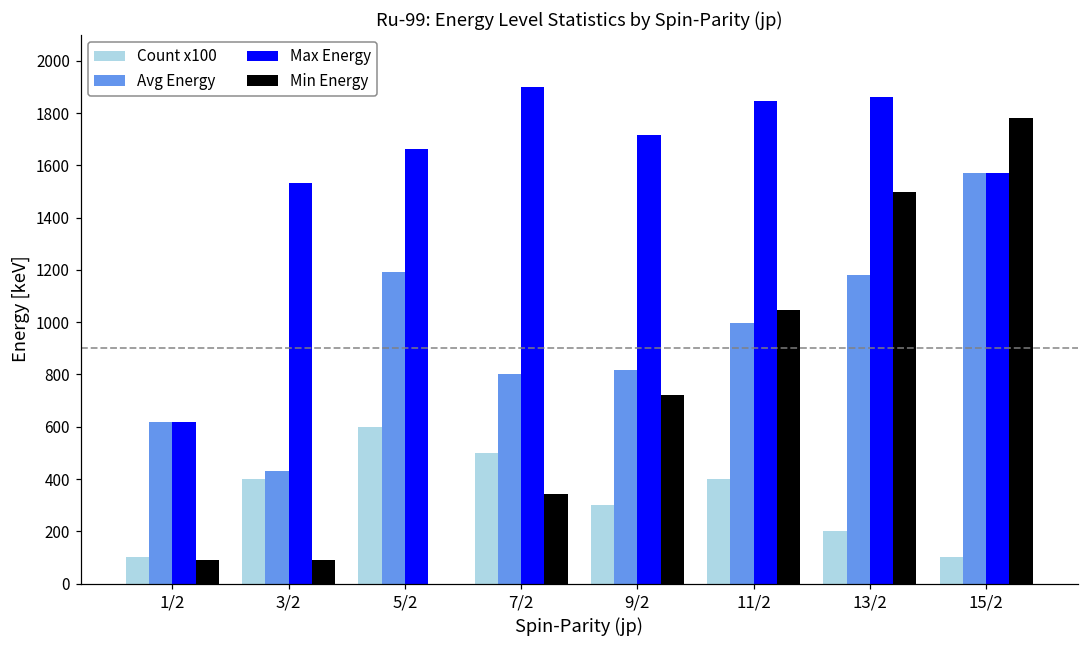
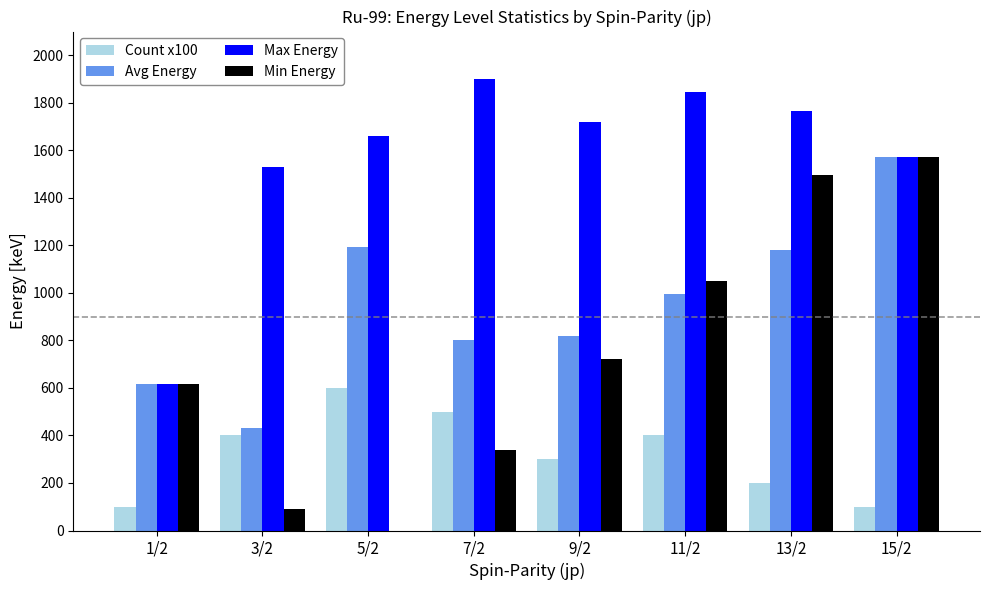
Min Energy, 1/2: 90 -> 620
Max Energy, 13/2: 1860 -> 1760
Min Energy, 15/2: 1780 -> 1570
